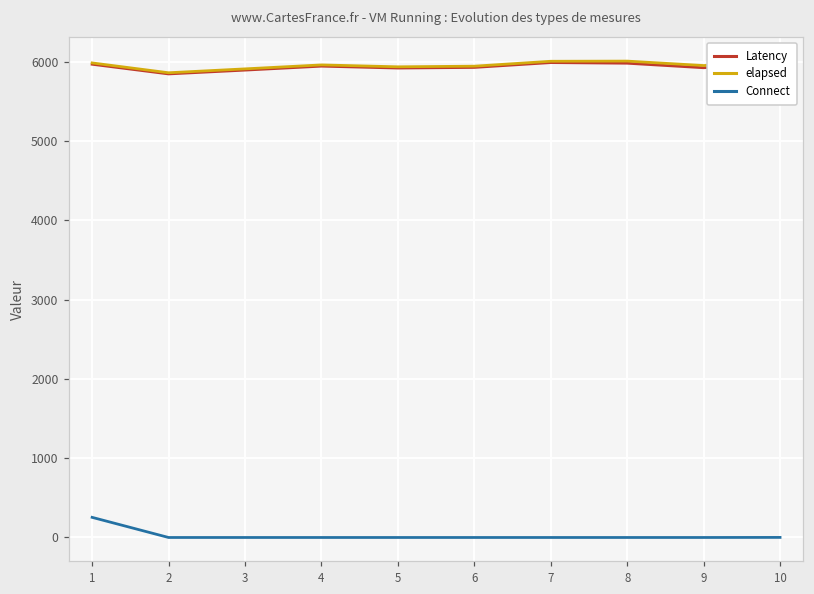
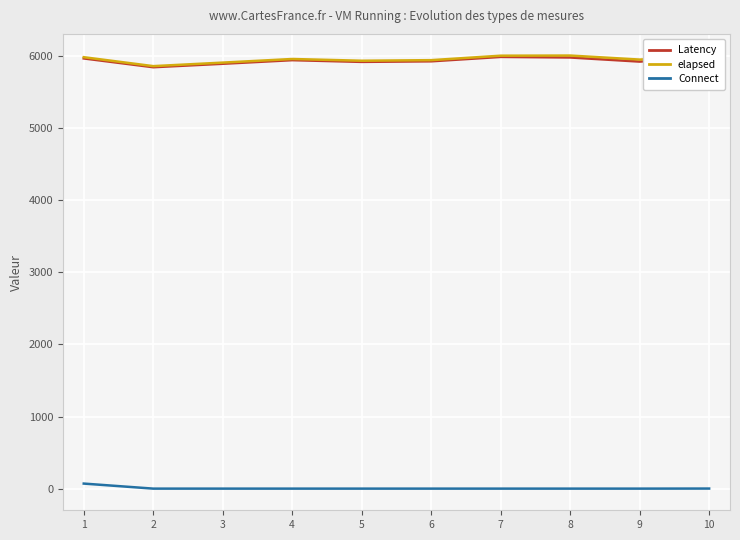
Connect, 1: 300 -> 100
